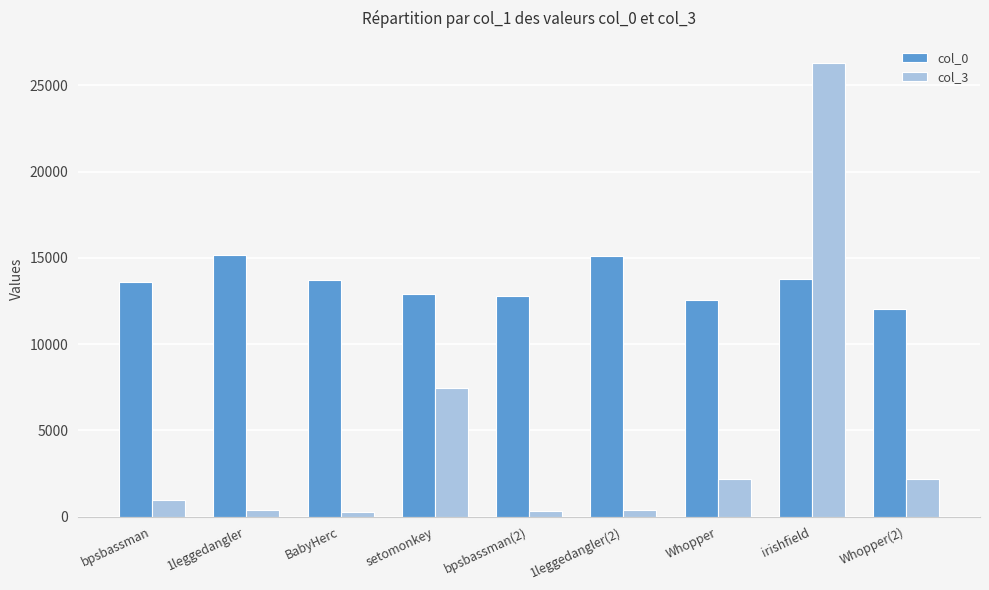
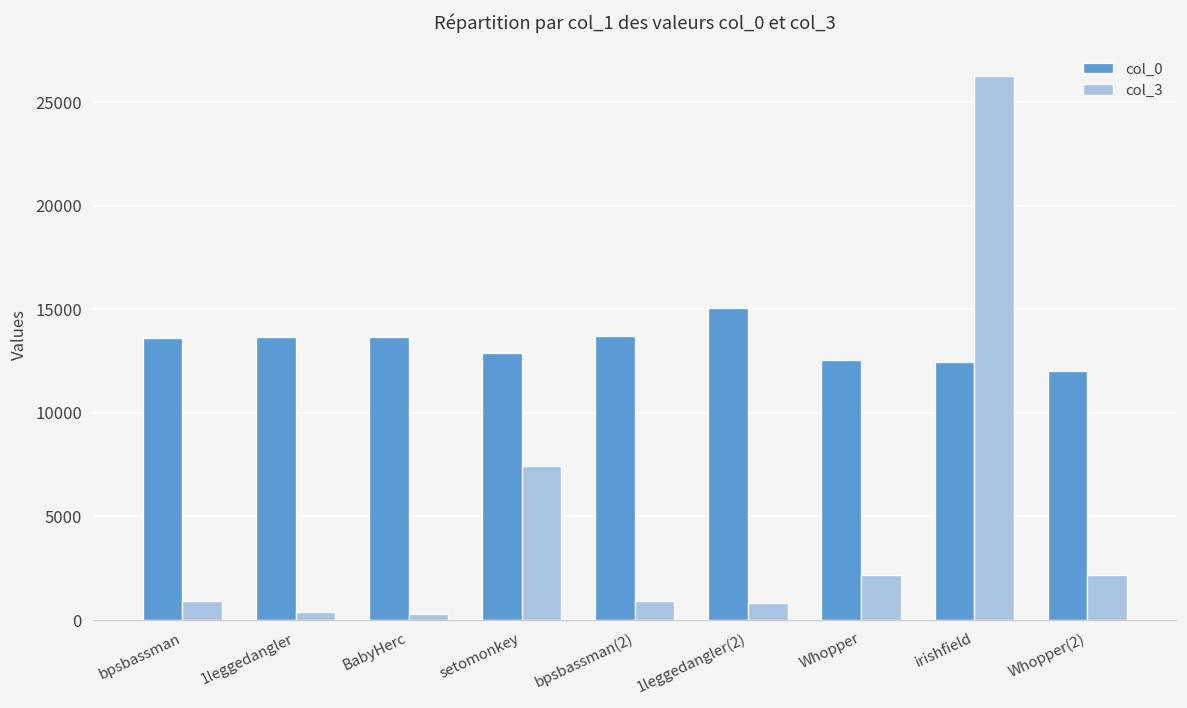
col_0, 1leggedangler: 15200 -> 13700
col_0, bpsbassman(2): 12800 -> 13700
col_3, bpsbassman(2): 400 -> 900
col_3, 1leggedangler(2): 400 -> 800
col_0, irishfield: 13800 -> 12500
